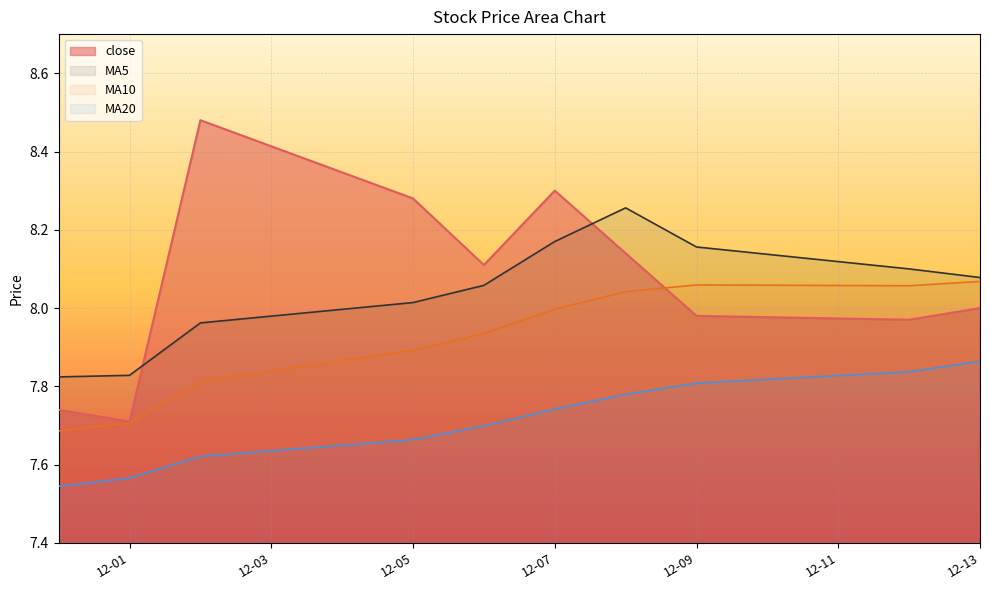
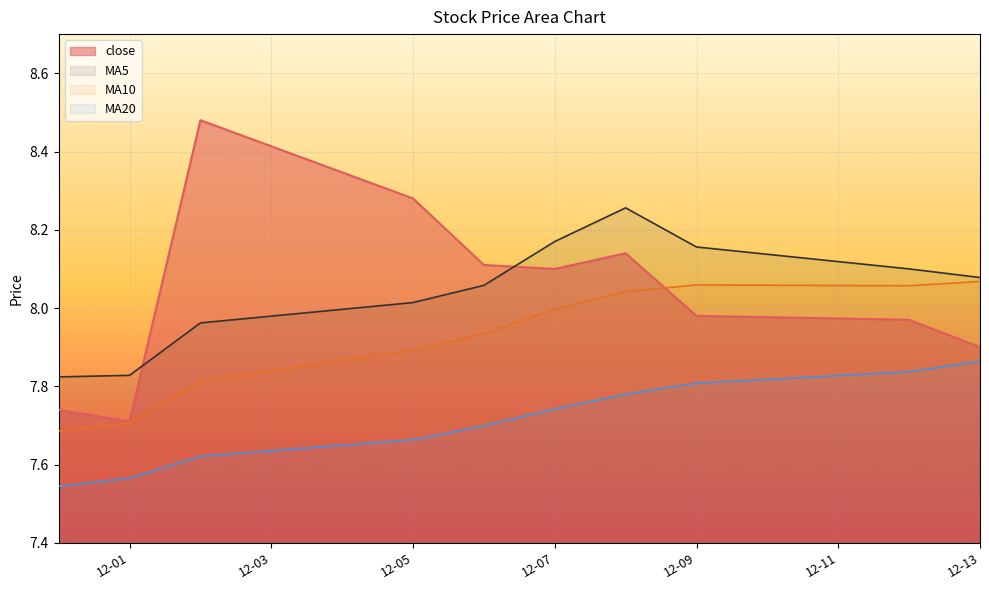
close, 12-07: 8.3 -> 8.1
close, 12-13: 8.0 -> 7.9
